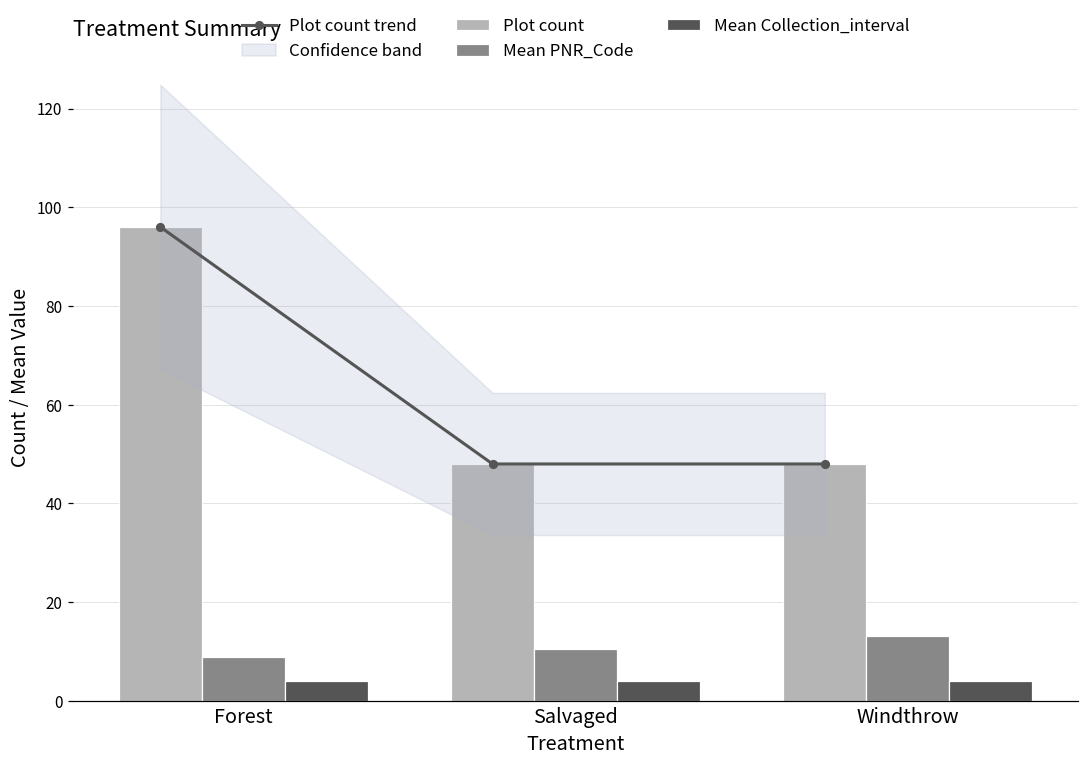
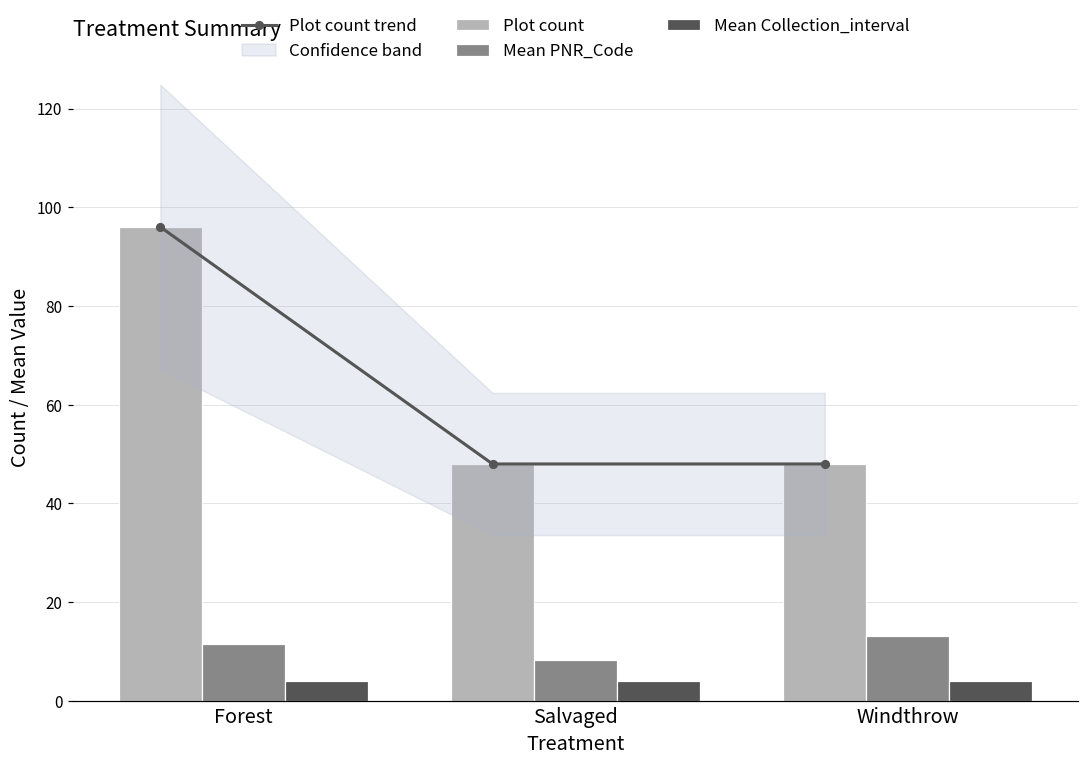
Mean PNR_Code, Forest: 9 -> 12
Mean PNR_Code, Salvaged: 11 -> 8
